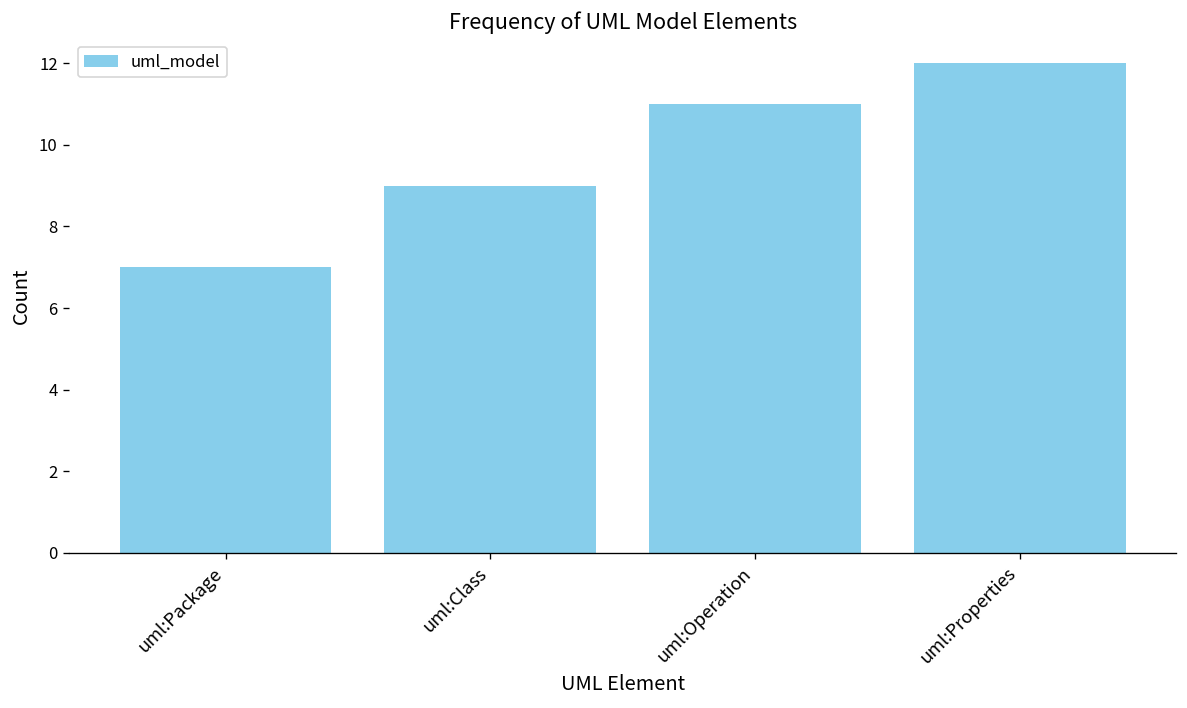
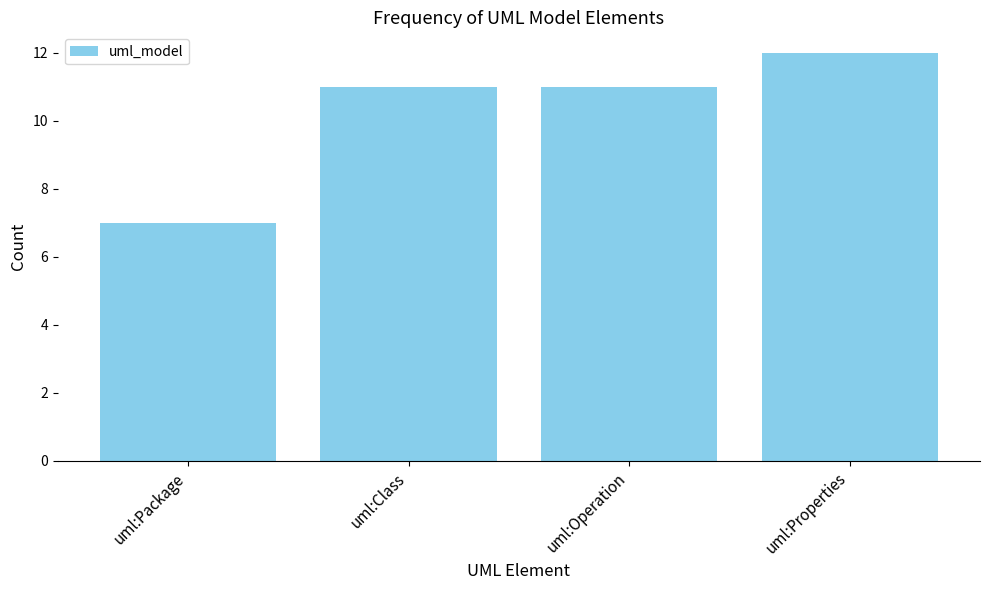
uml:Class: 9 -> 11
